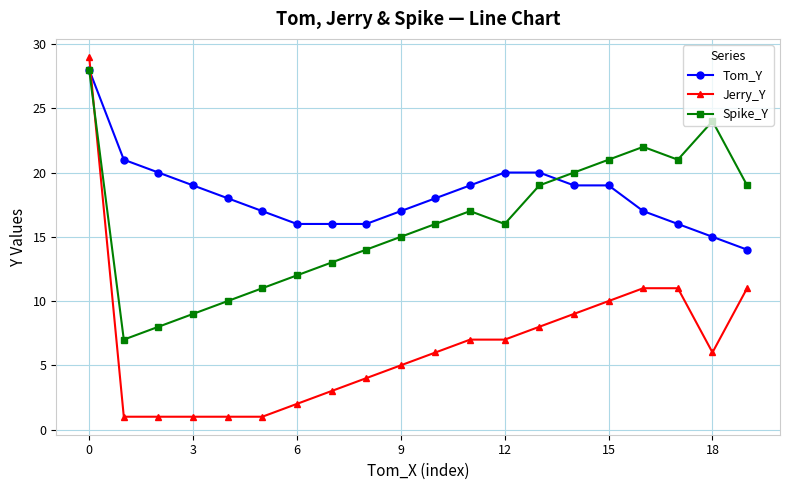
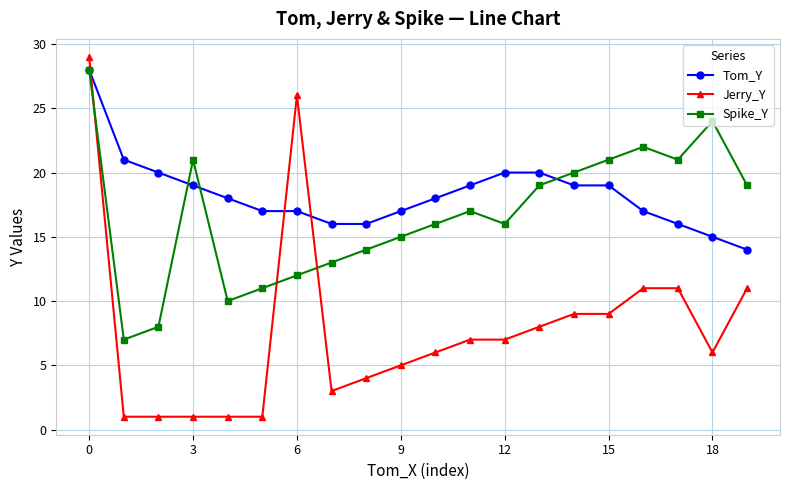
Spike_Y, 3: 9 -> 21
Tom_Y, 6: 16 -> 17
Jerry_Y, 6: 2 -> 26
Jerry_Y, 15: 10 -> 9
